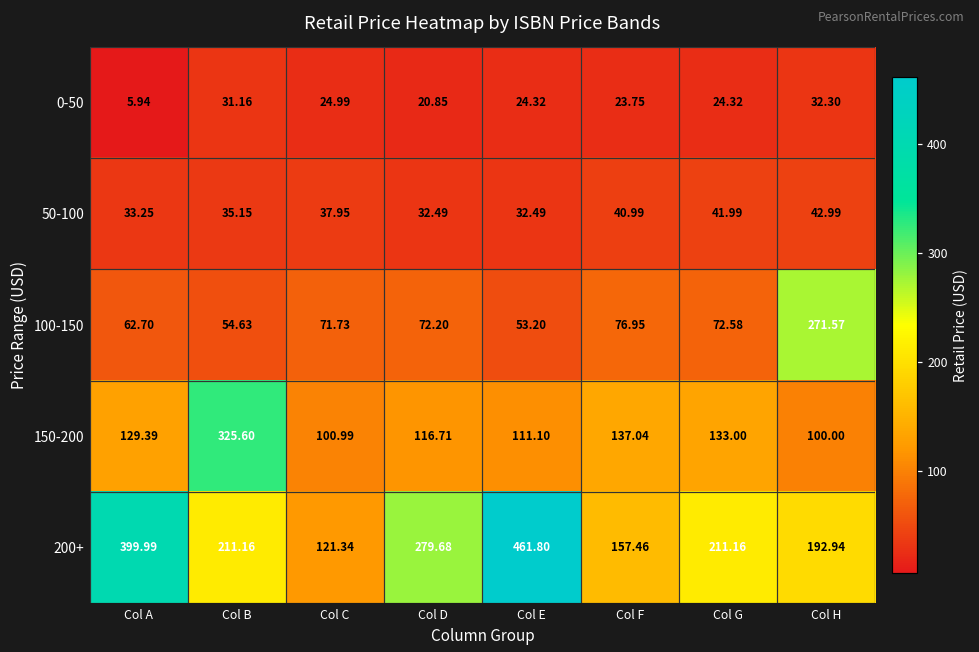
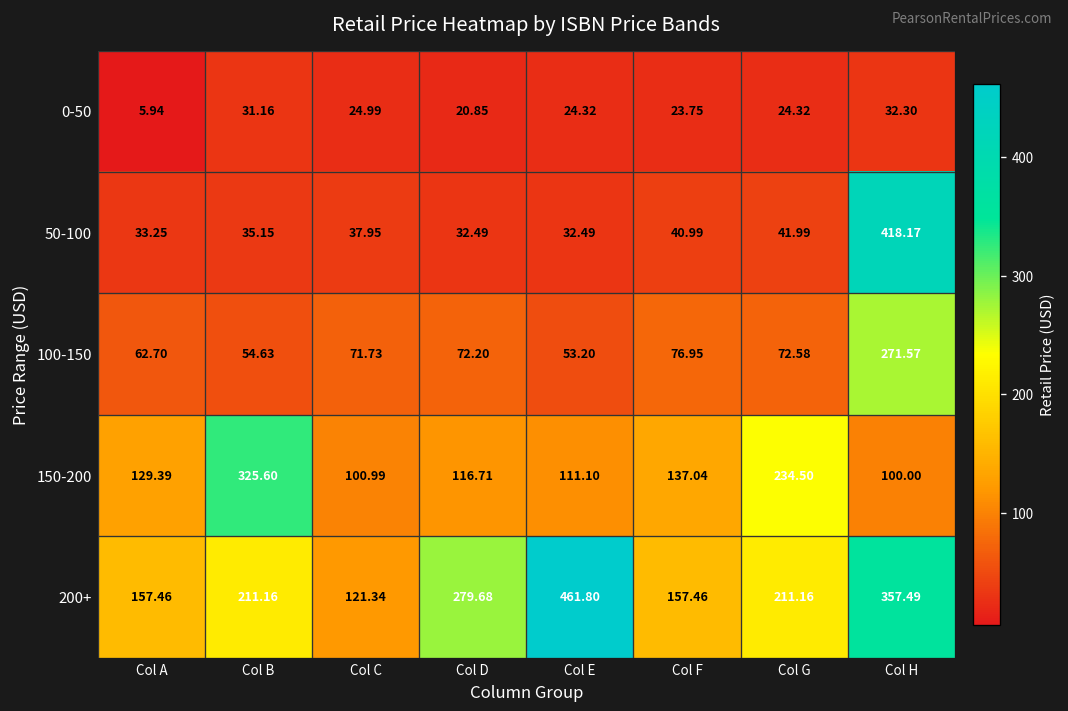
50-100, Col H: 42.99 -> 418.17
150-200, Col G: 133.00 -> 234.50
200+, Col A: 399.99 -> 157.46
200+, Col H: 192.94 -> 357.49
